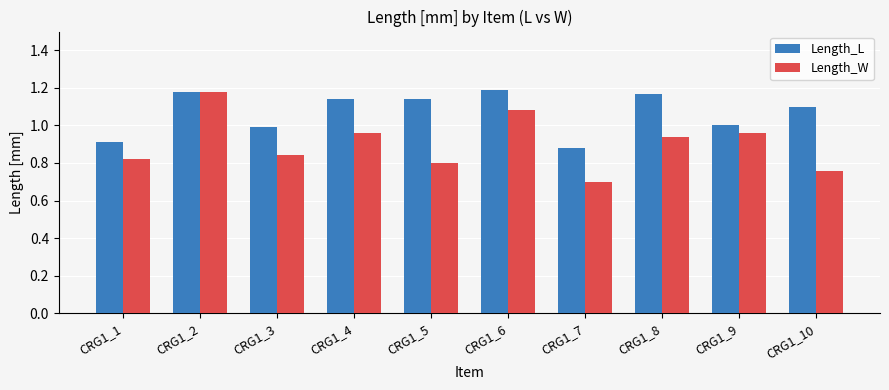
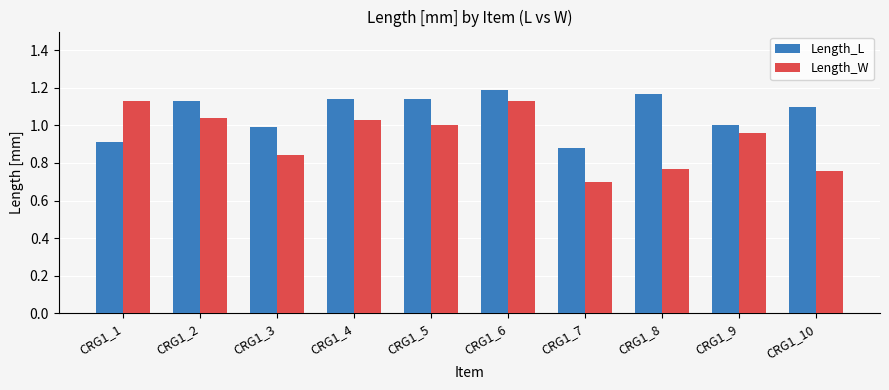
Length_W, CRG1_1: 0.82 -> 1.13
Length_L, CRG1_2: 1.18 -> 1.13
Length_W, CRG1_2: 1.18 -> 1.04
Length_W, CRG1_4: 0.96 -> 1.03
Length_W, CRG1_5: 0.8 -> 1.0
Length_W, CRG1_6: 1.08 -> 1.13
Length_W, CRG1_8: 0.94 -> 0.77
